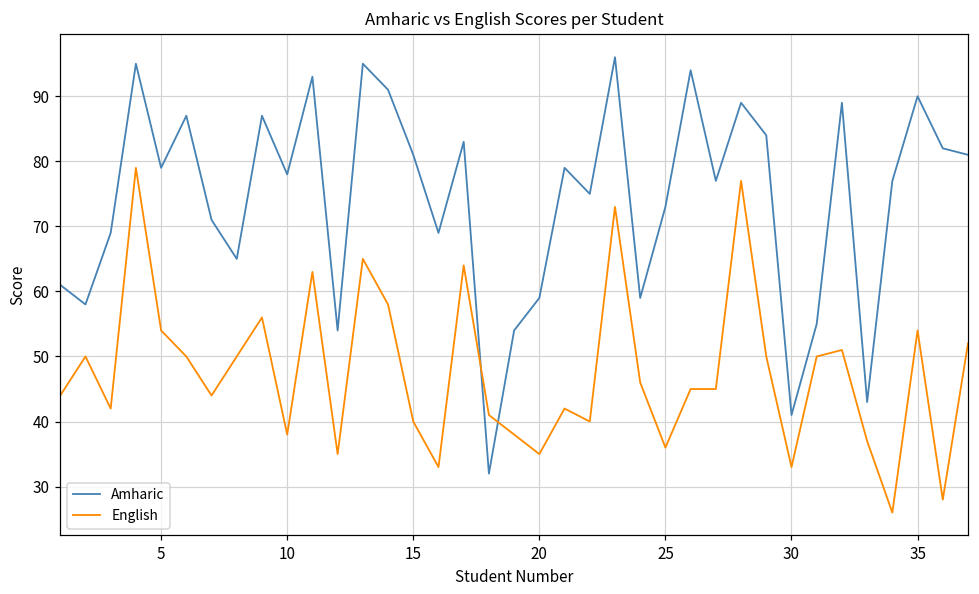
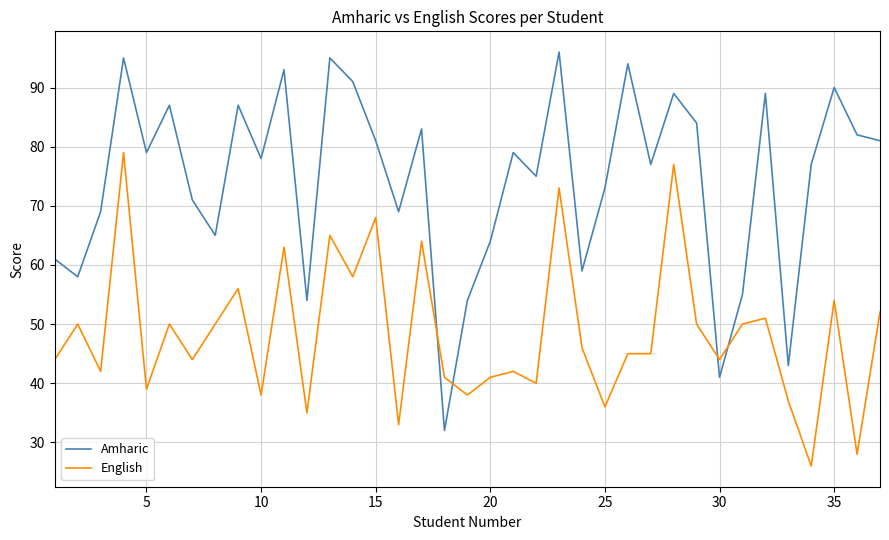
English, 5: 54 -> 39
English, 15: 40 -> 68
Amharic, 20: 59 -> 64
English, 20: 35 -> 41
English, 30: 33 -> 44
